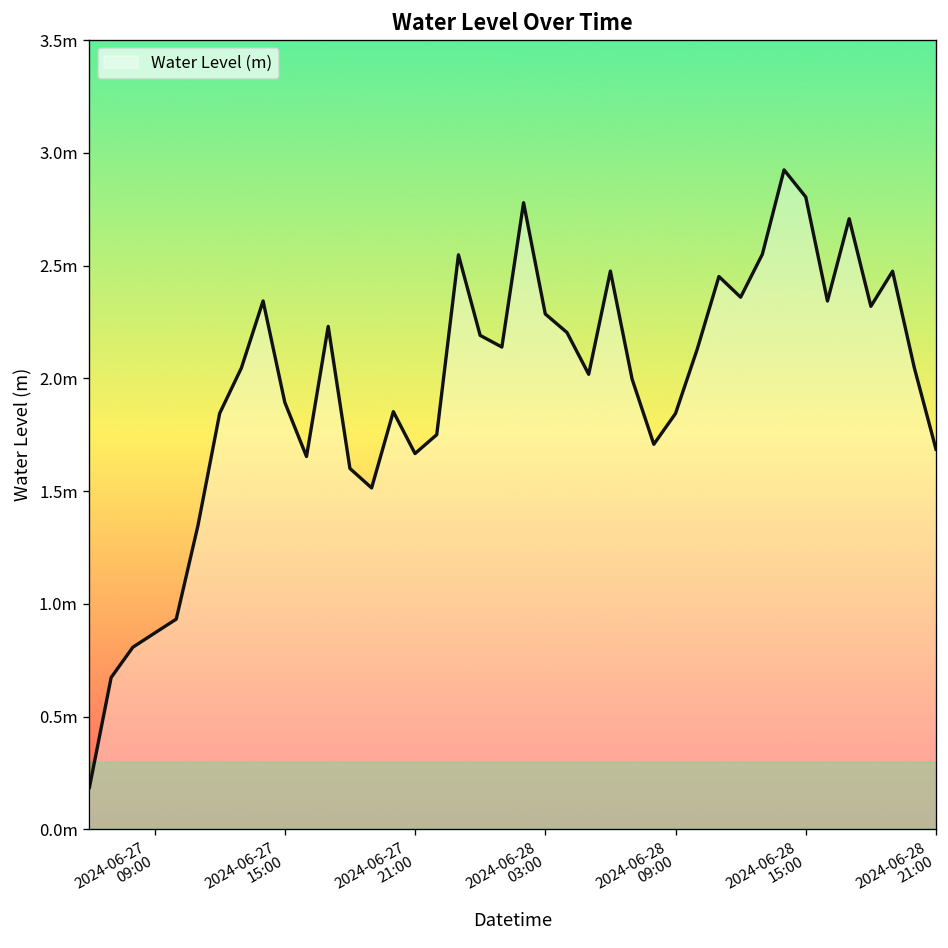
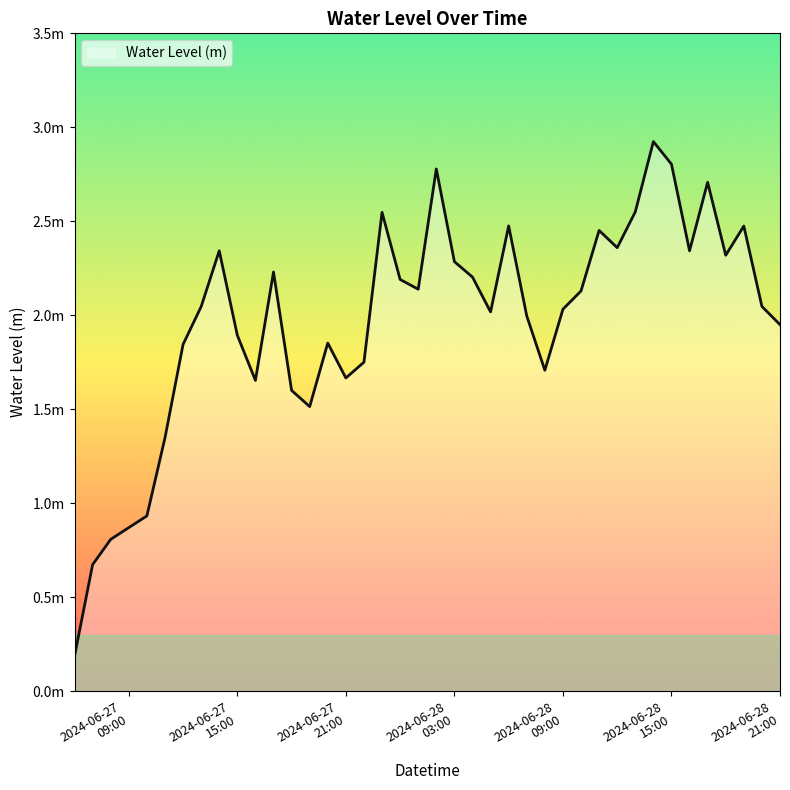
2024-06-28 09:00: 1.84m -> 2.03m
2024-06-28 21:00: 1.69m -> 1.95m
